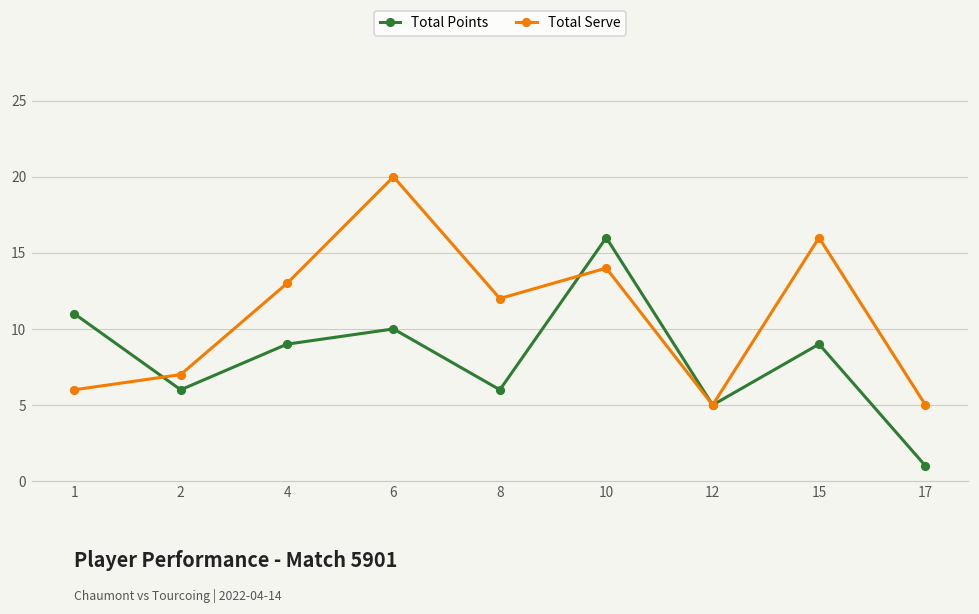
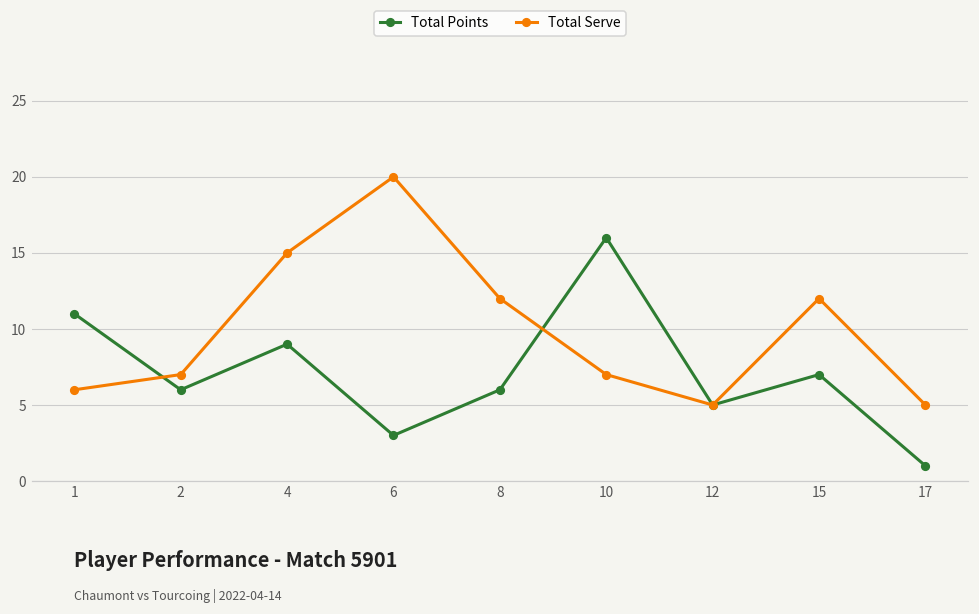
Total Serve, 4: 13 -> 15
Total Points, 6: 10 -> 3
Total Serve, 10: 14 -> 7
Total Points, 15: 9 -> 7
Total Serve, 15: 16 -> 12
